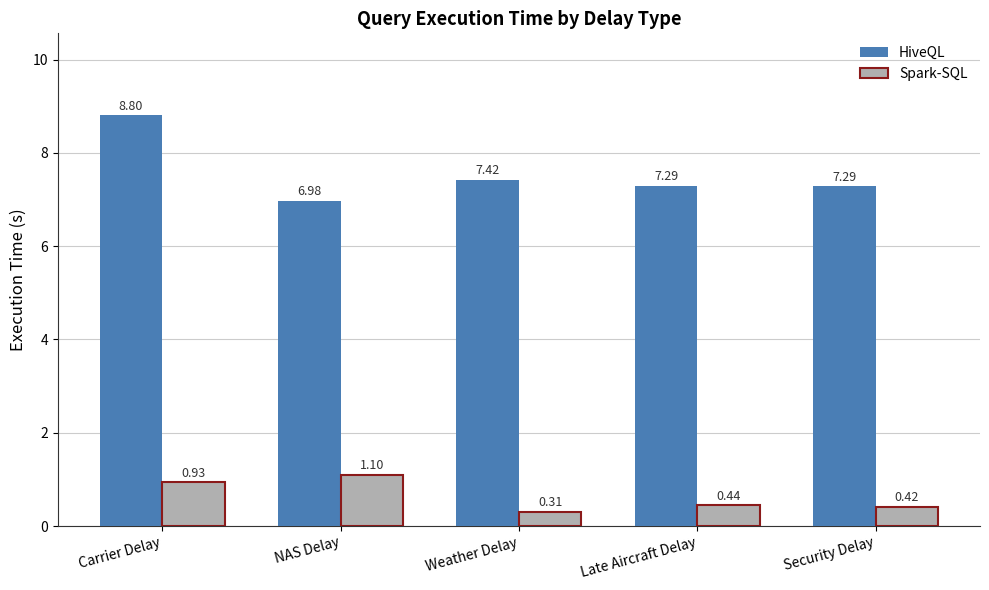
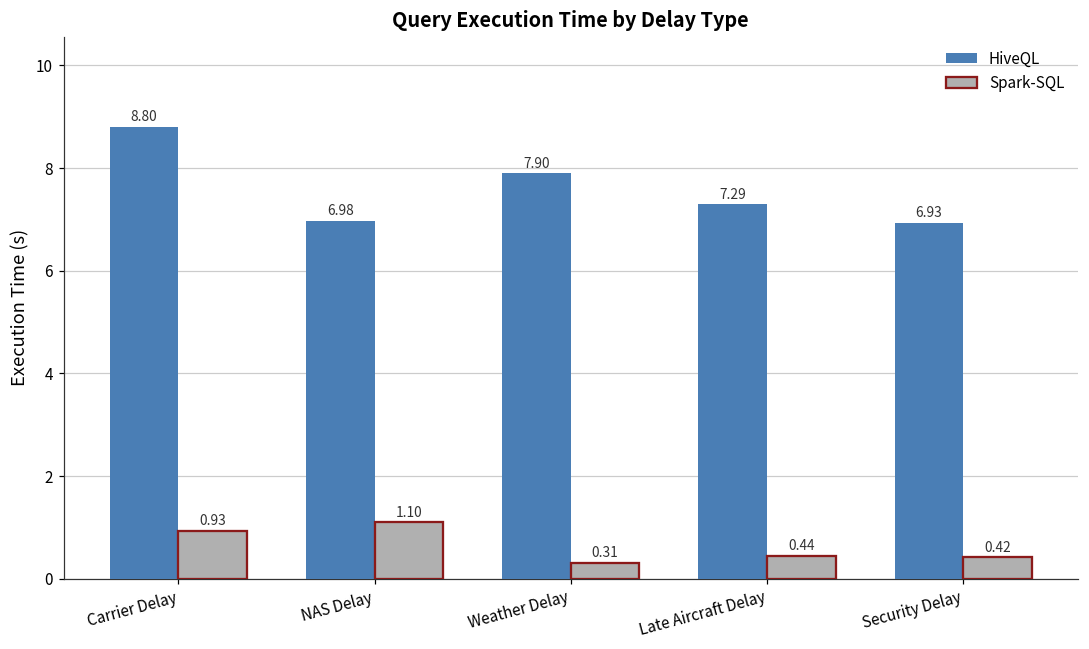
HiveQL, Weather Delay: 7.42 -> 7.90
HiveQL, Security Delay: 7.29 -> 6.93
